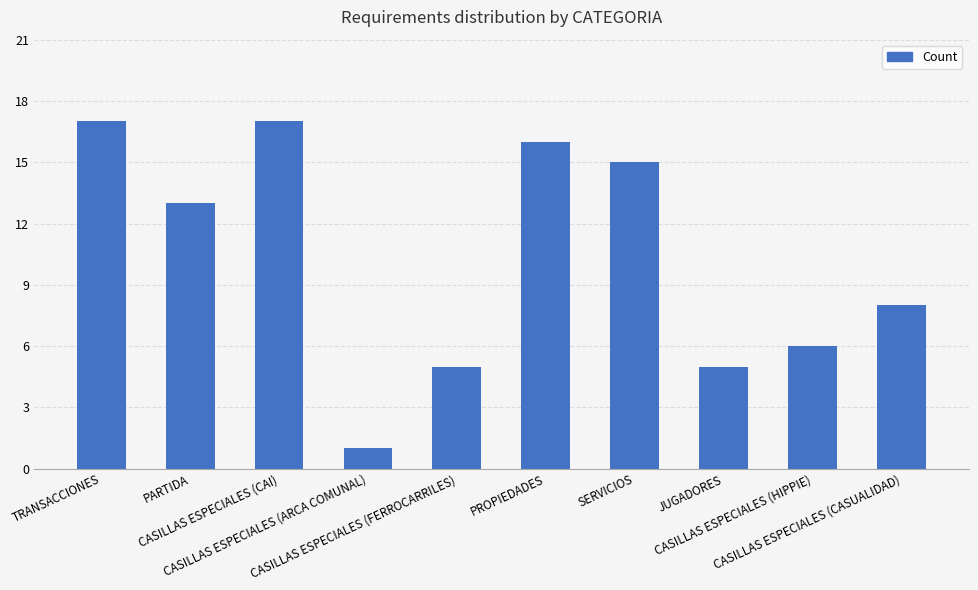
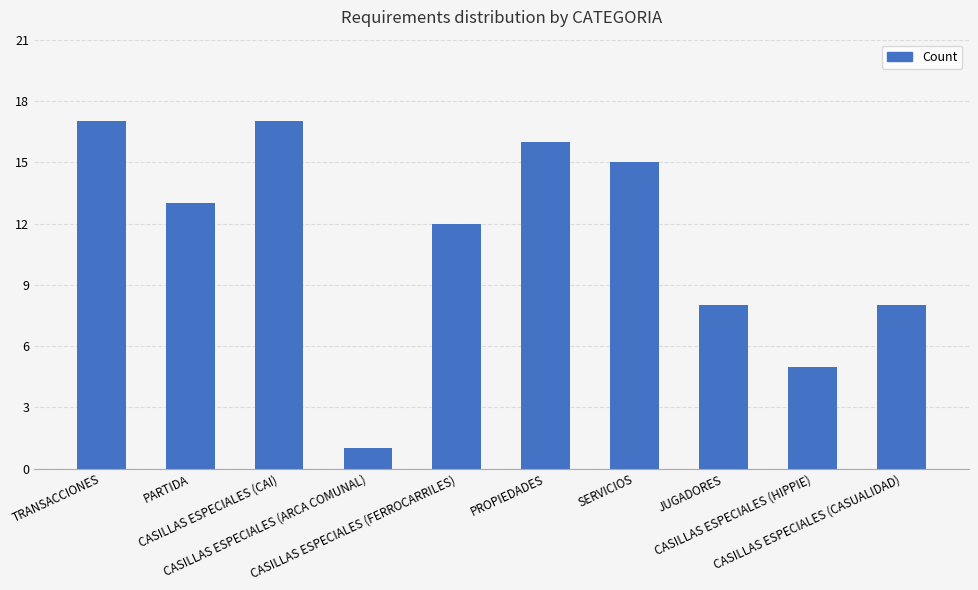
CASILLAS ESPECIALES (FERROCARRILES): 5 -> 12
JUGADORES: 5 -> 8
CASILLAS ESPECIALES (HIPPIE): 6 -> 5
